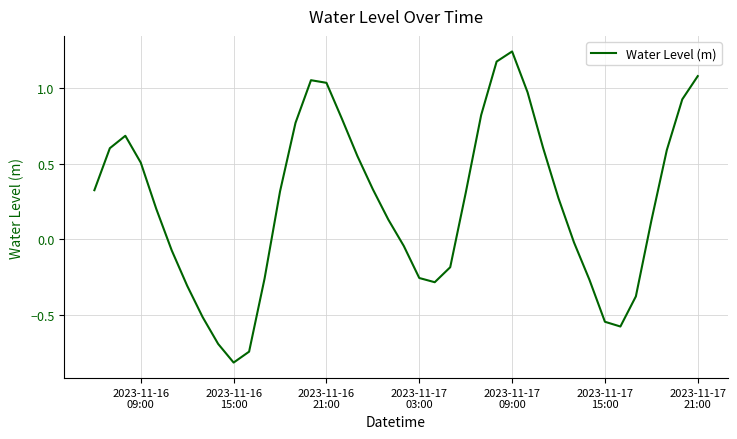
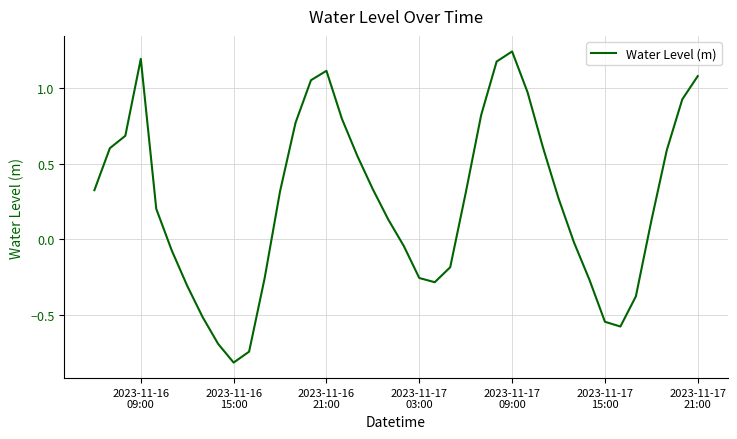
2023-11-16 09:00: 0.51 -> 1.19
2023-11-16 21:00: 1.03 -> 1.11
